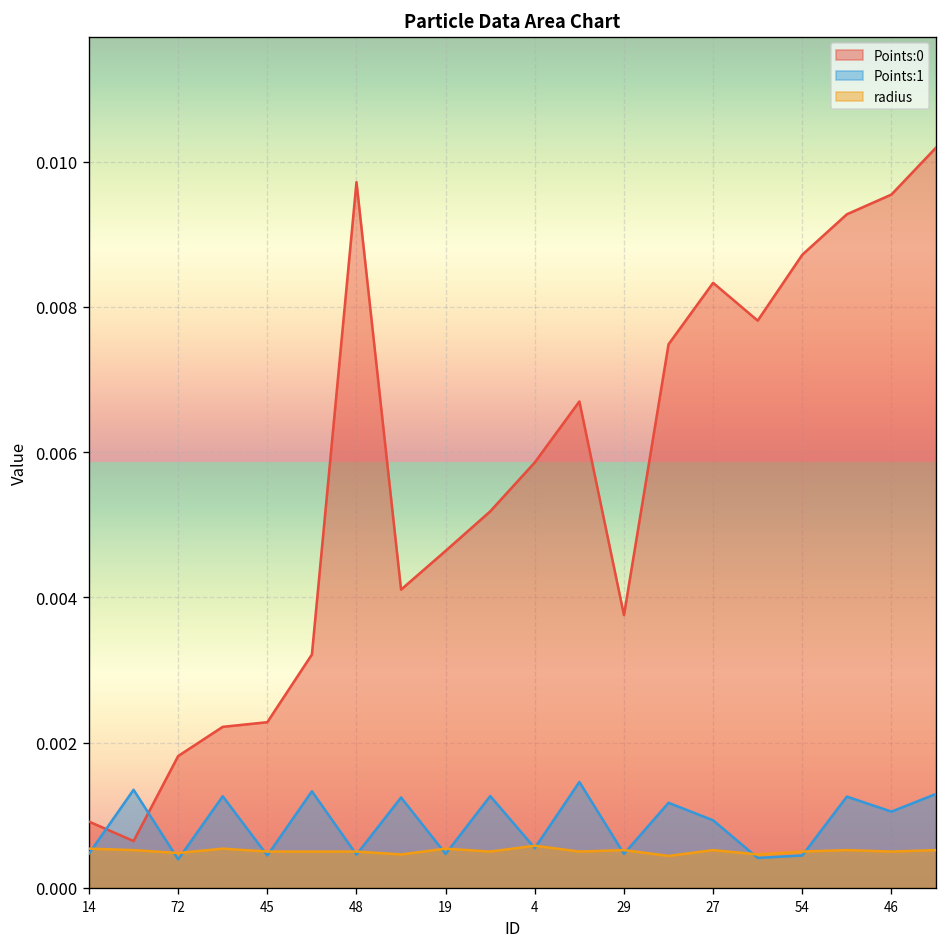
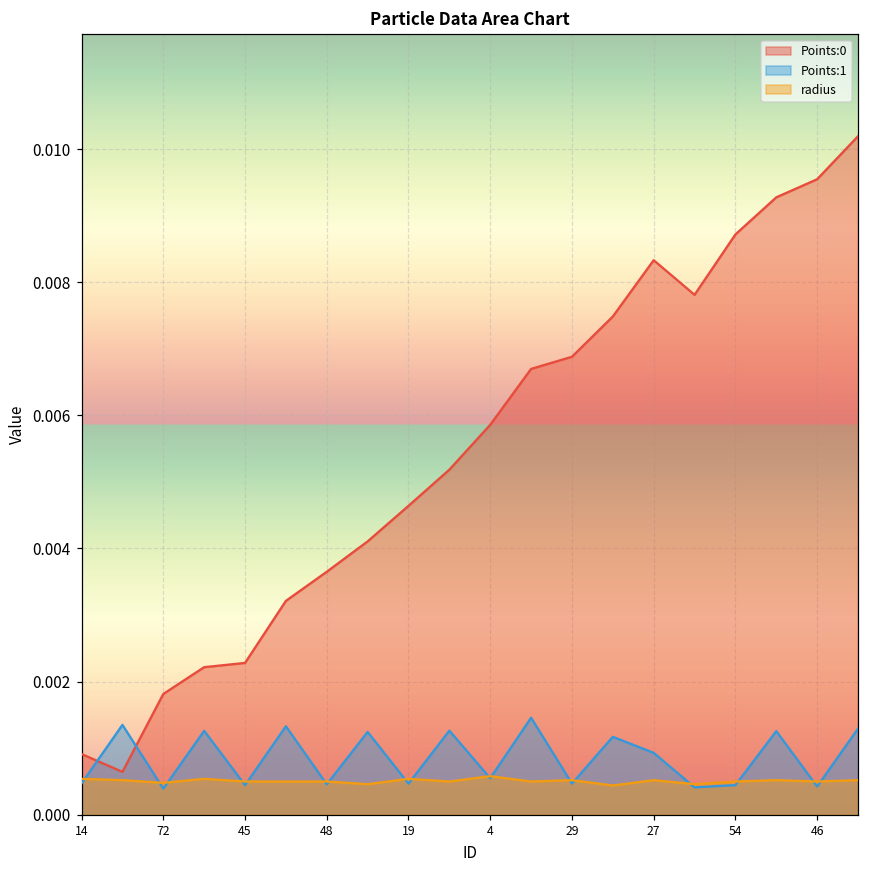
Points:0, 48: 0.0097 -> 0.0037
Points:0, 29: 0.0038 -> 0.0069
Points:1, 46: 0.0011 -> 0.0004
